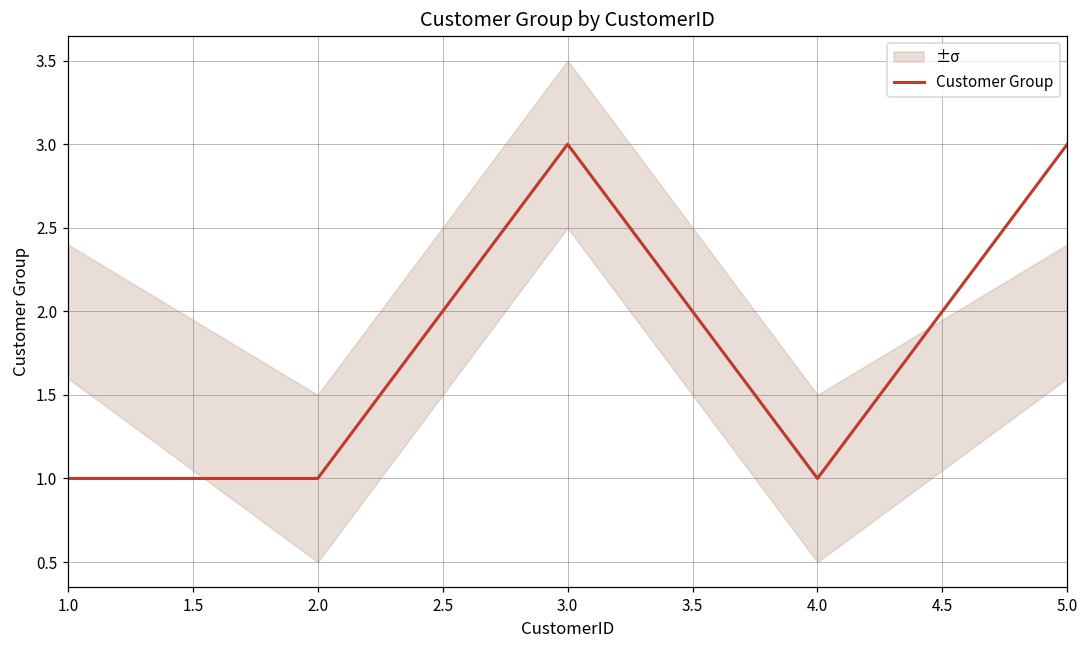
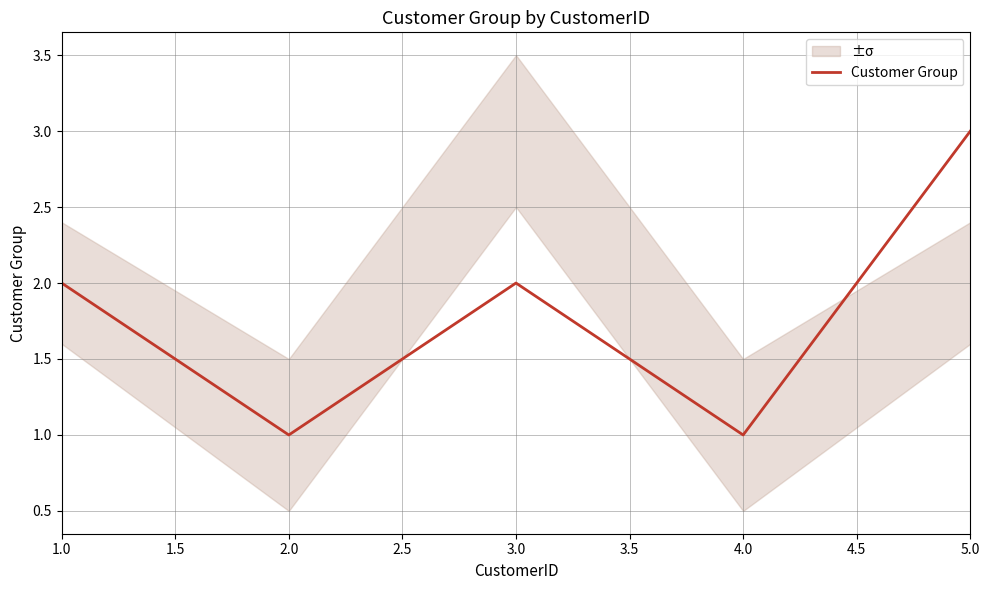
Customer Group, 1.0: 1 -> 2
Customer Group, 3.0: 3 -> 2
